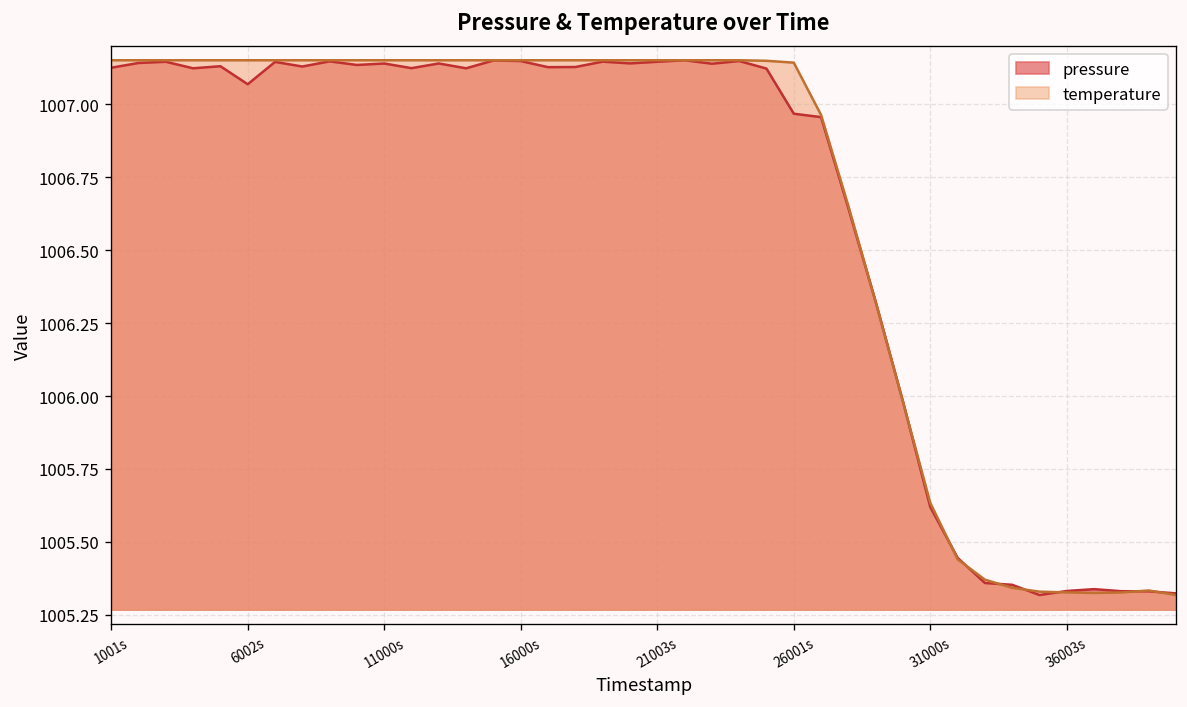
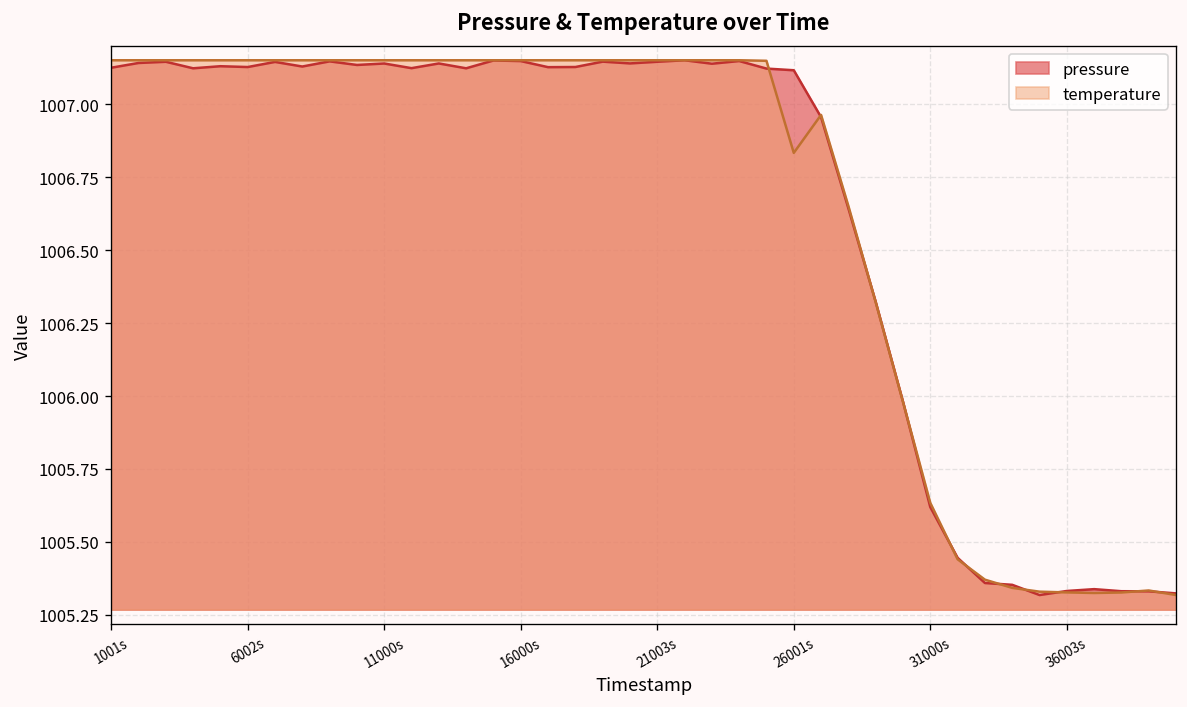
pressure, 6002s: 1007.07 -> 1007.13
pressure, 26001s: 1006.97 -> 1007.12
temperature, 26001s: 1007.14 -> 1006.83
